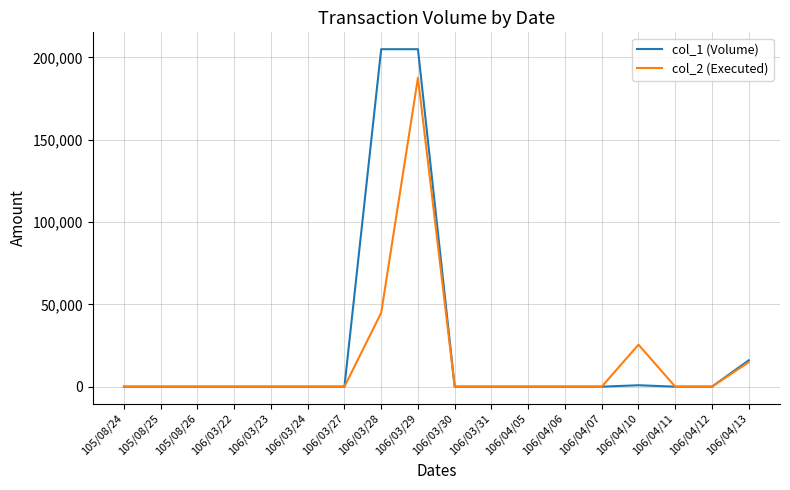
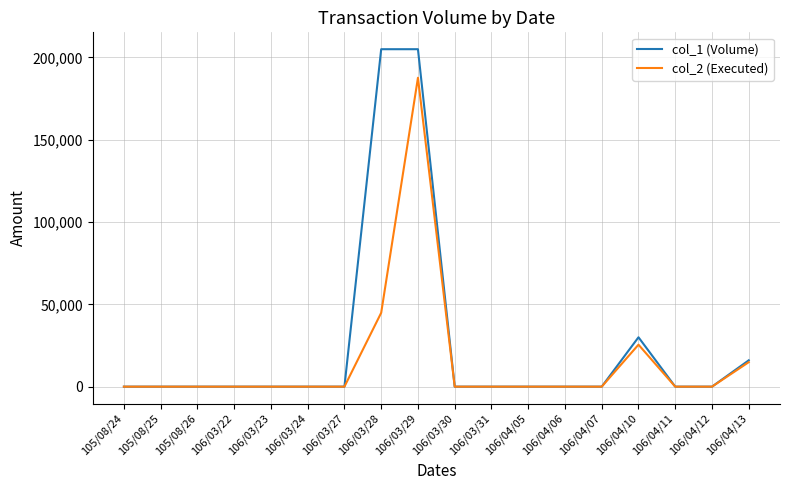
col_1 (Volume), 106/04/10: 1,000 -> 30,000
